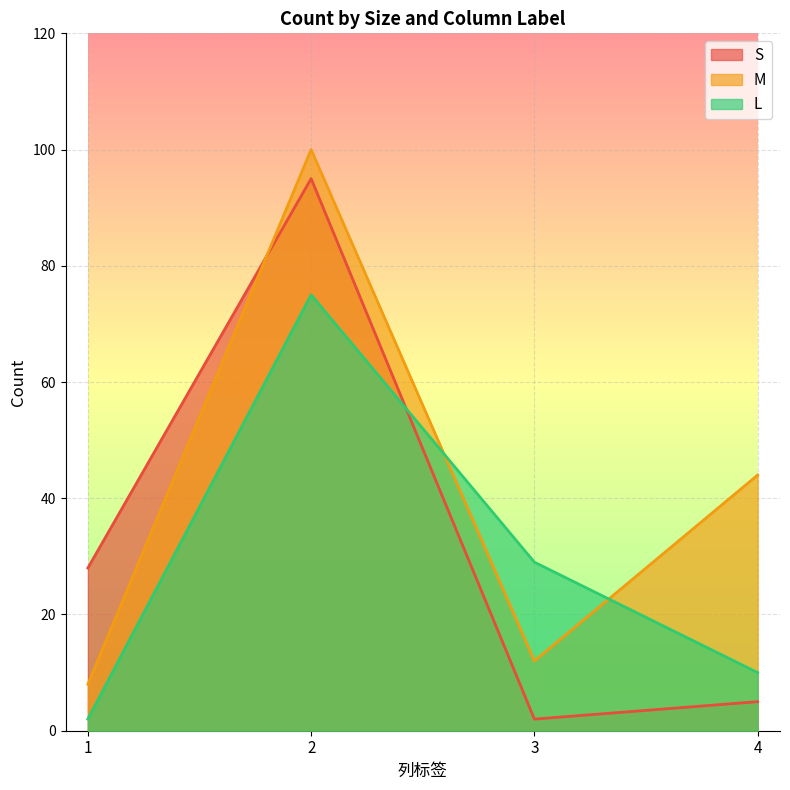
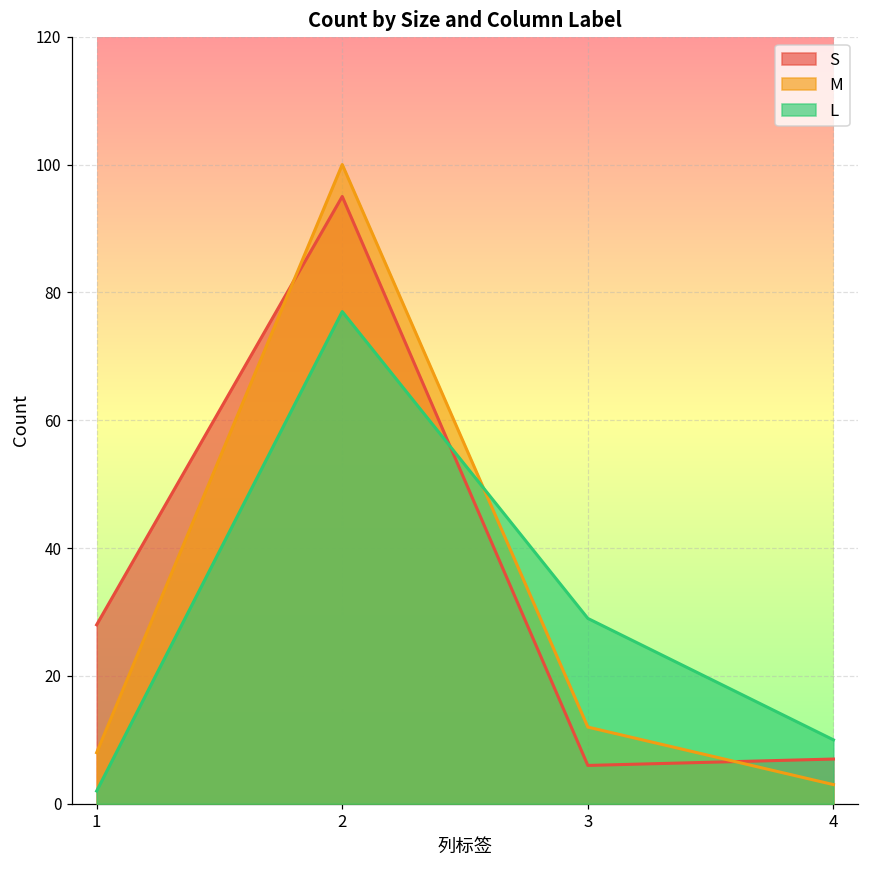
L, 2: 75 -> 77
S, 3: 2 -> 6
S, 4: 5 -> 7
M, 4: 44 -> 3
